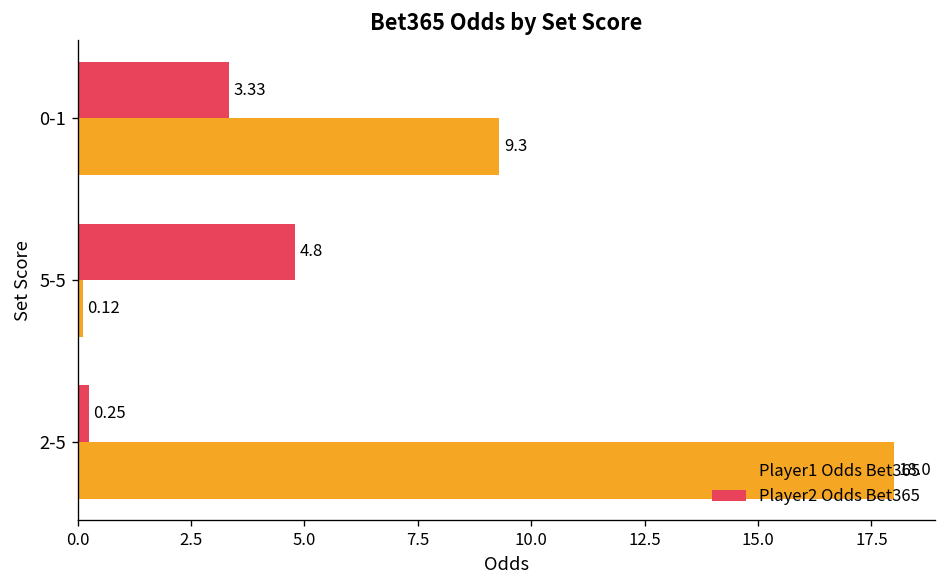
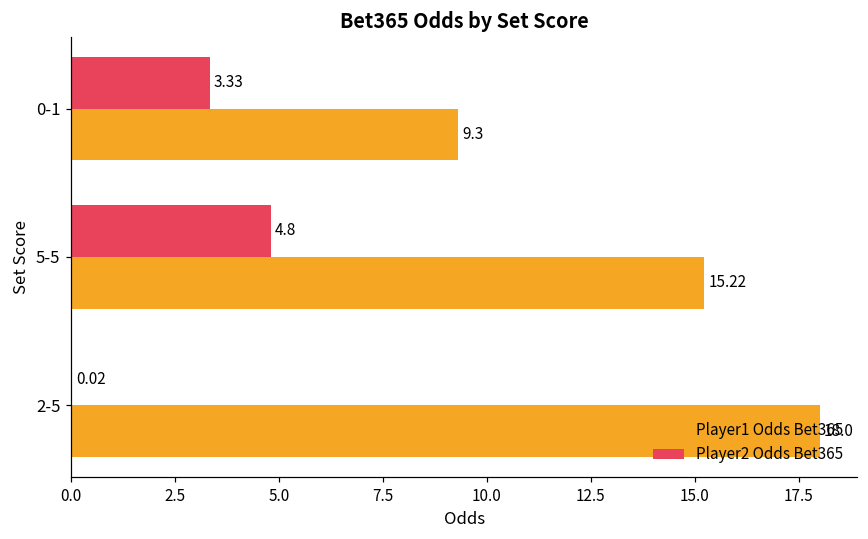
Player1 Odds Bet365, 5-5: 0.12 -> 15.22
Player2 Odds Bet365, 2-5: 0.25 -> 0.02
